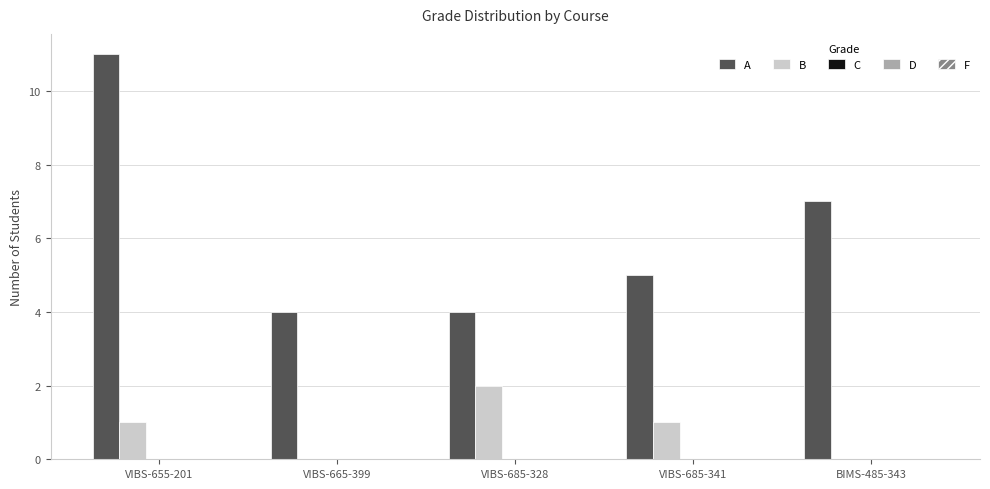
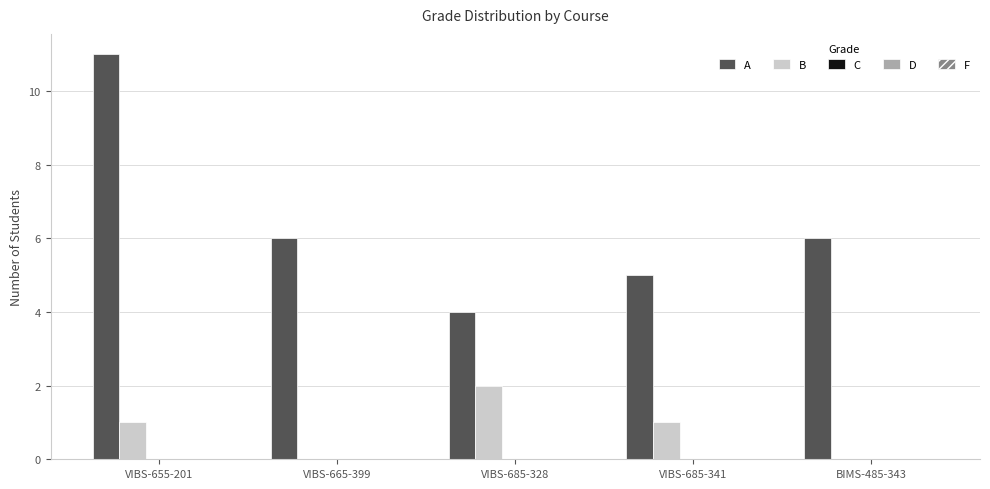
A, VIBS-665-399: 4 -> 6
A, BIMS-485-343: 7 -> 6
